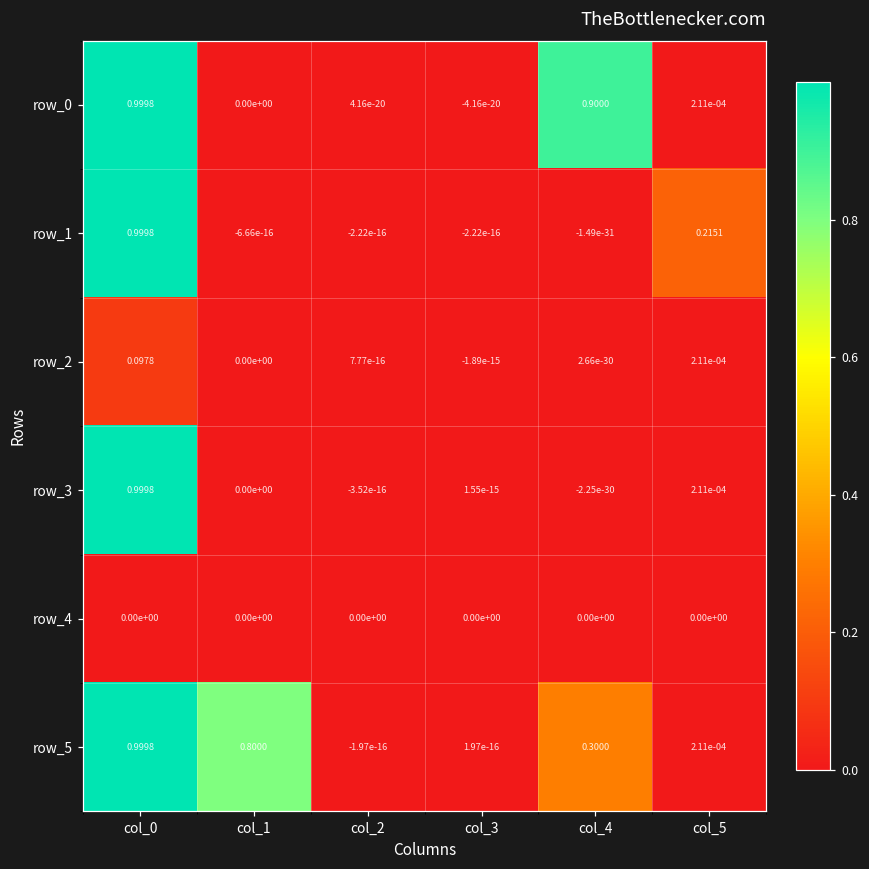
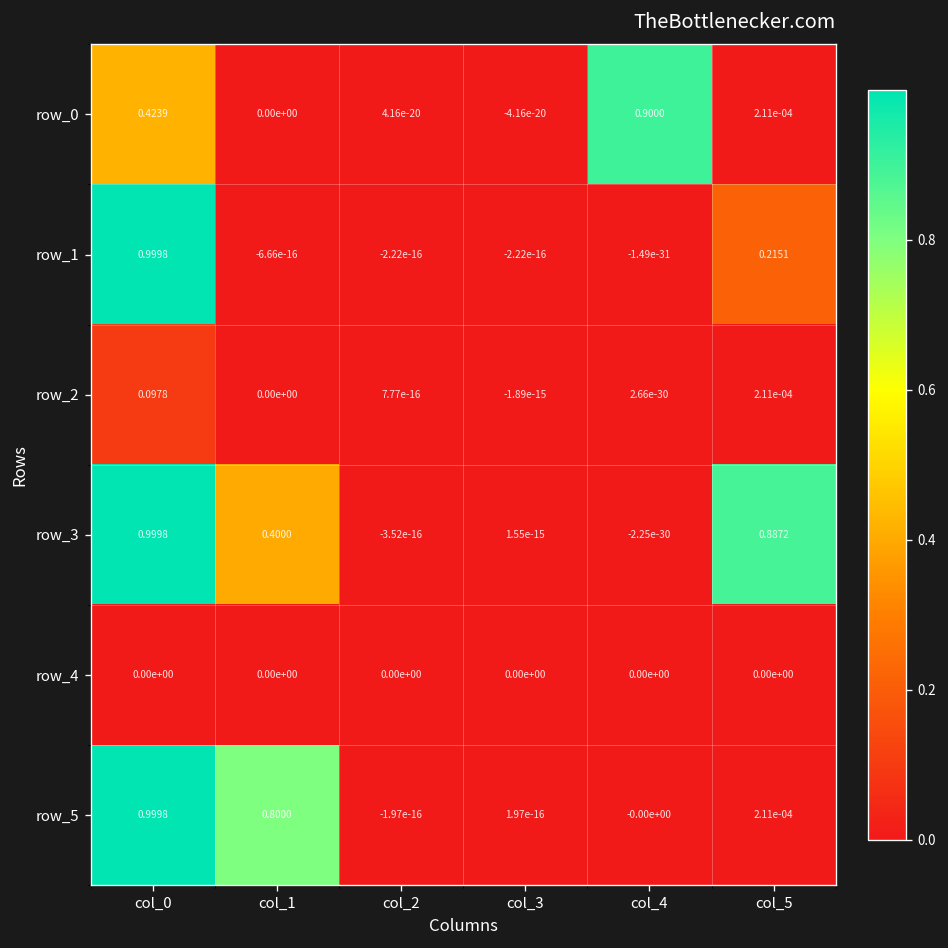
row_0, col_0: 0.9998 -> 0.4239
row_3, col_1: 0.00e+00 -> 0.4000
row_3, col_5: 2.11e-04 -> 0.8872
row_5, col_4: 0.3000 -> -0.00e+00
